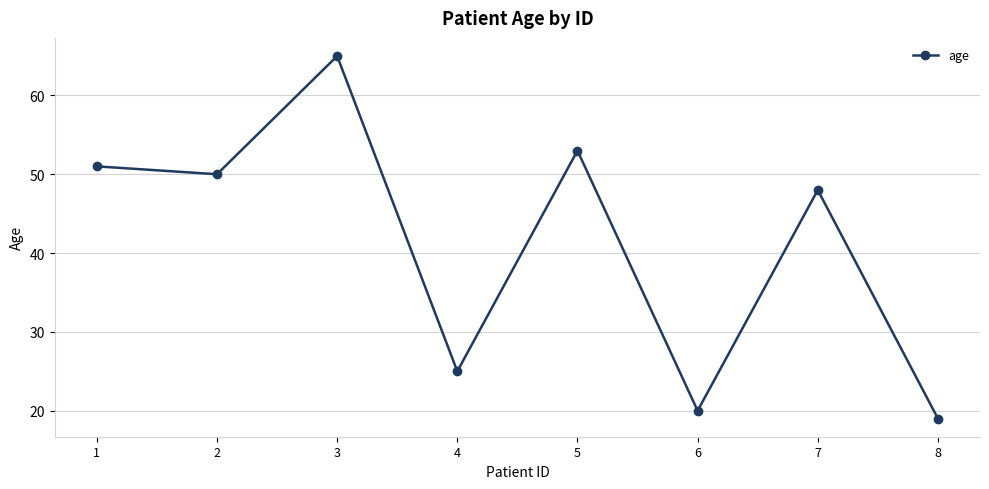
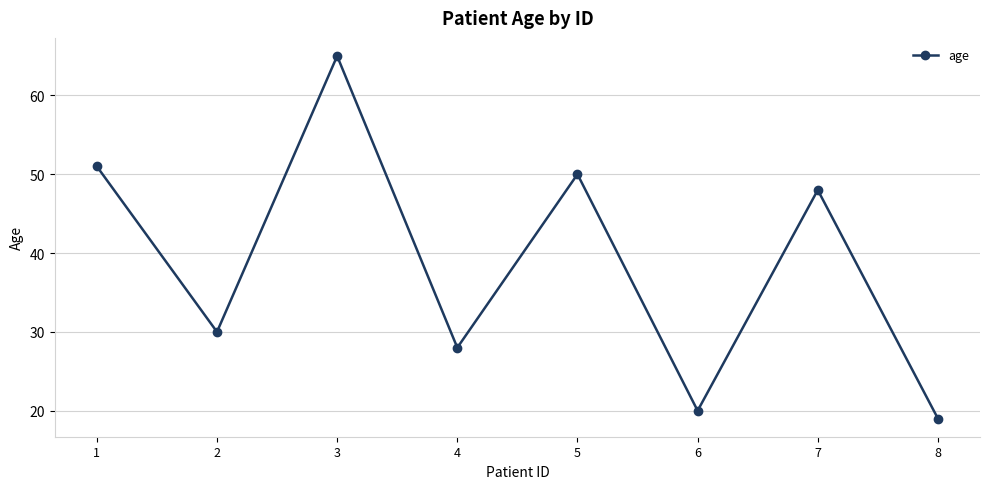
2: 50 -> 30
4: 25 -> 28
5: 53 -> 50
